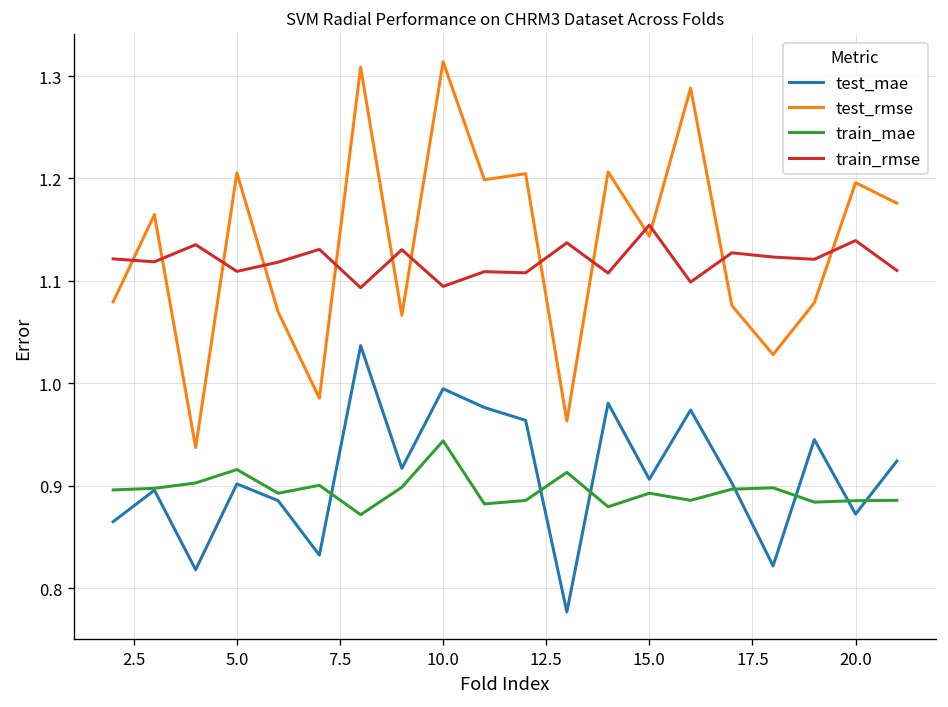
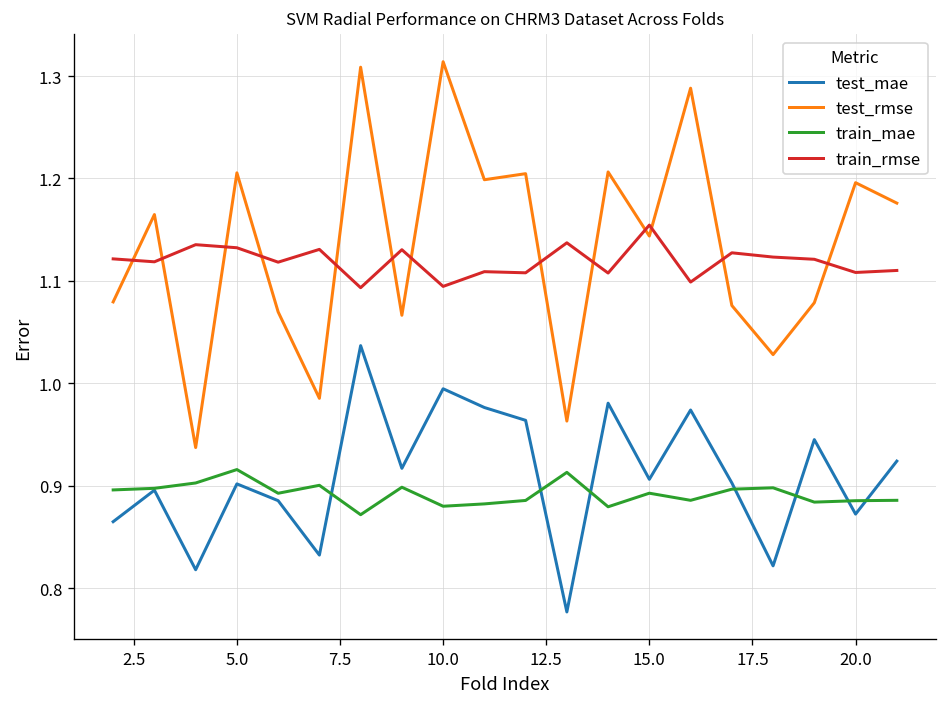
train_rmse, 5.0: 1.11 -> 1.13
train_mae, 10.0: 0.94 -> 0.88
train_rmse, 20.0: 1.14 -> 1.11
